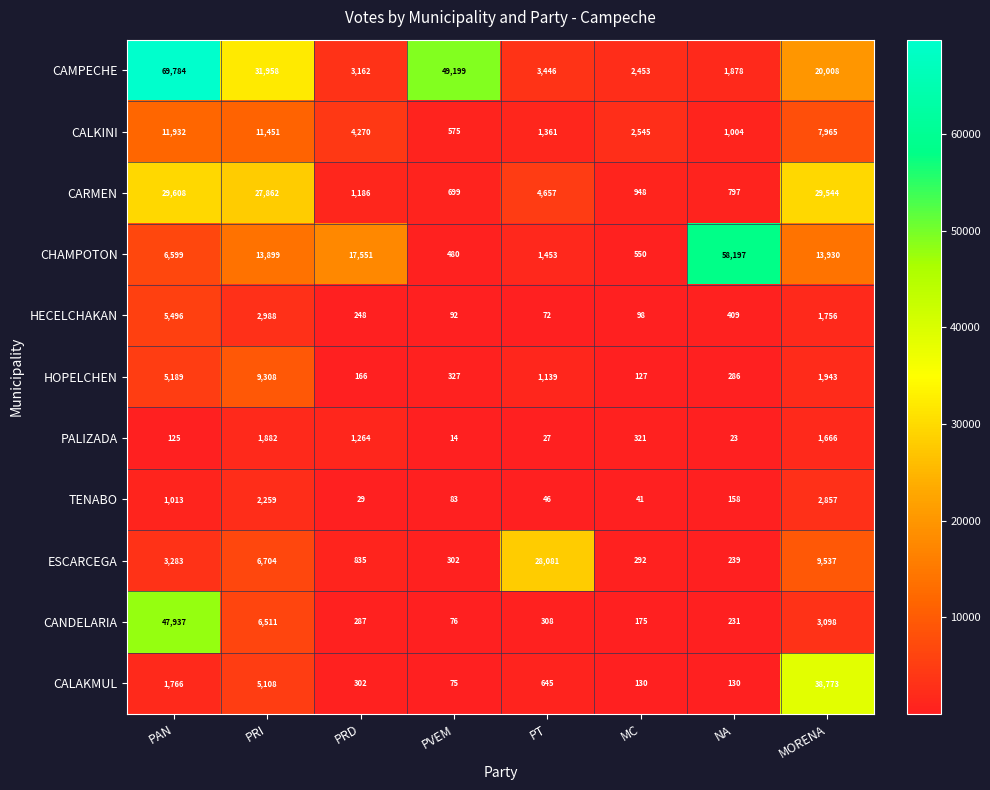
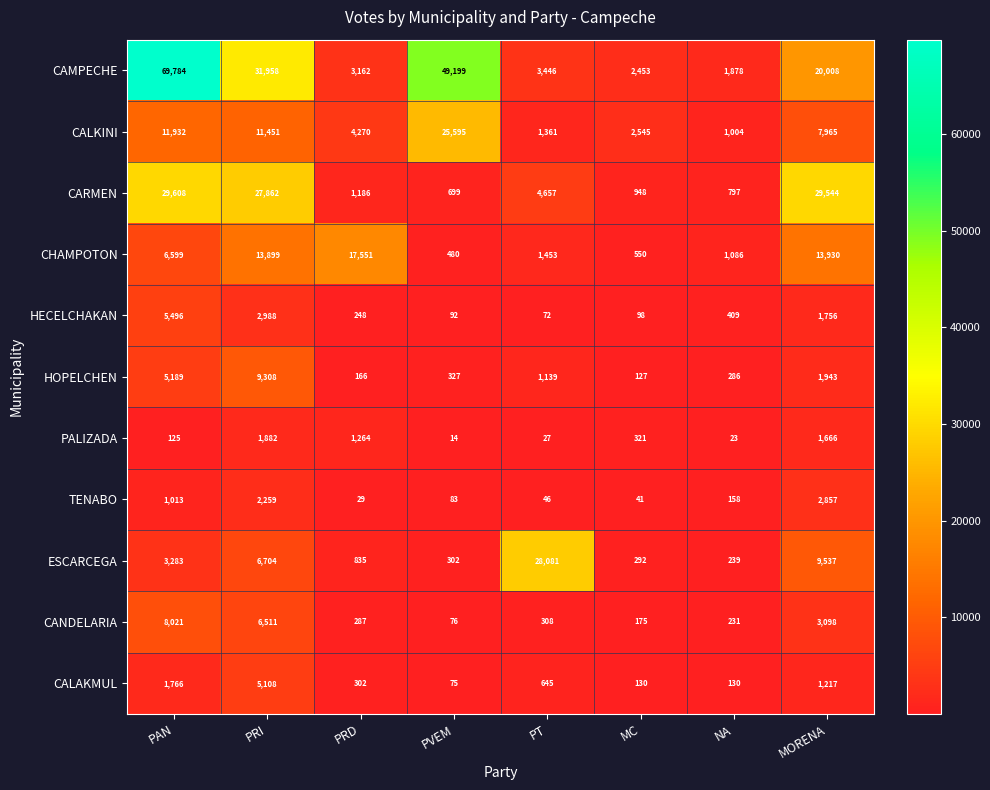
CALKINI, PVEM: 575 -> 25,595
CHAMPOTON, NA: 58,197 -> 1,086
CANDELARIA, PAN: 47,937 -> 8,021
CALAKMUL, MORENA: 38,773 -> 1,217
